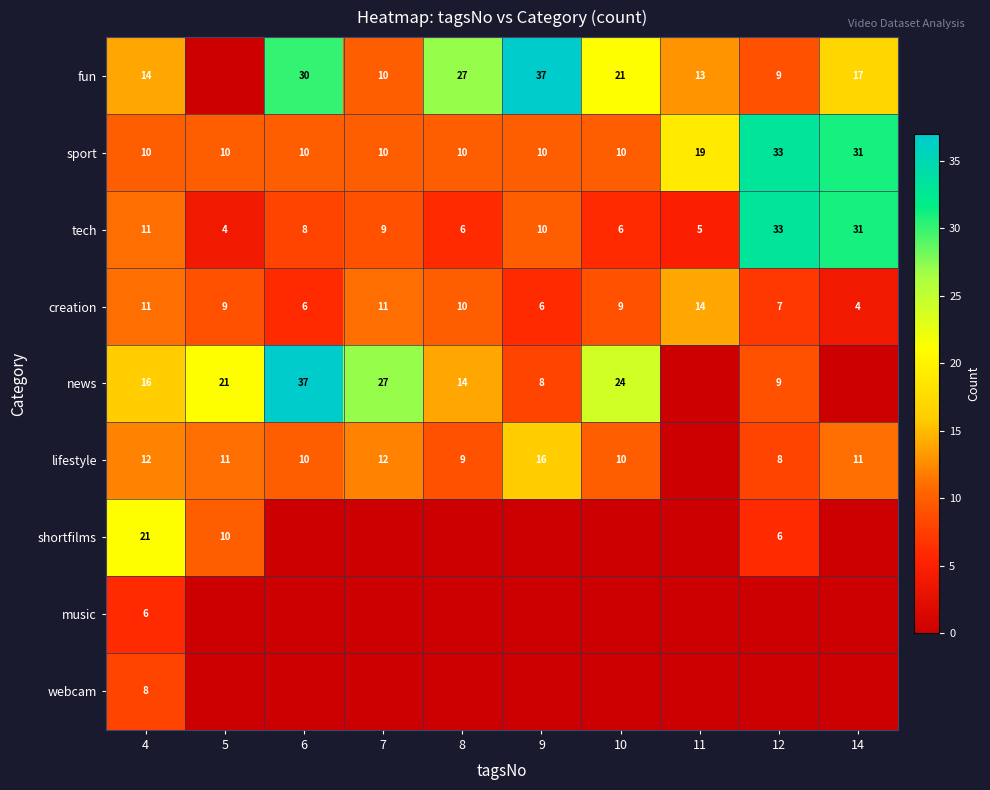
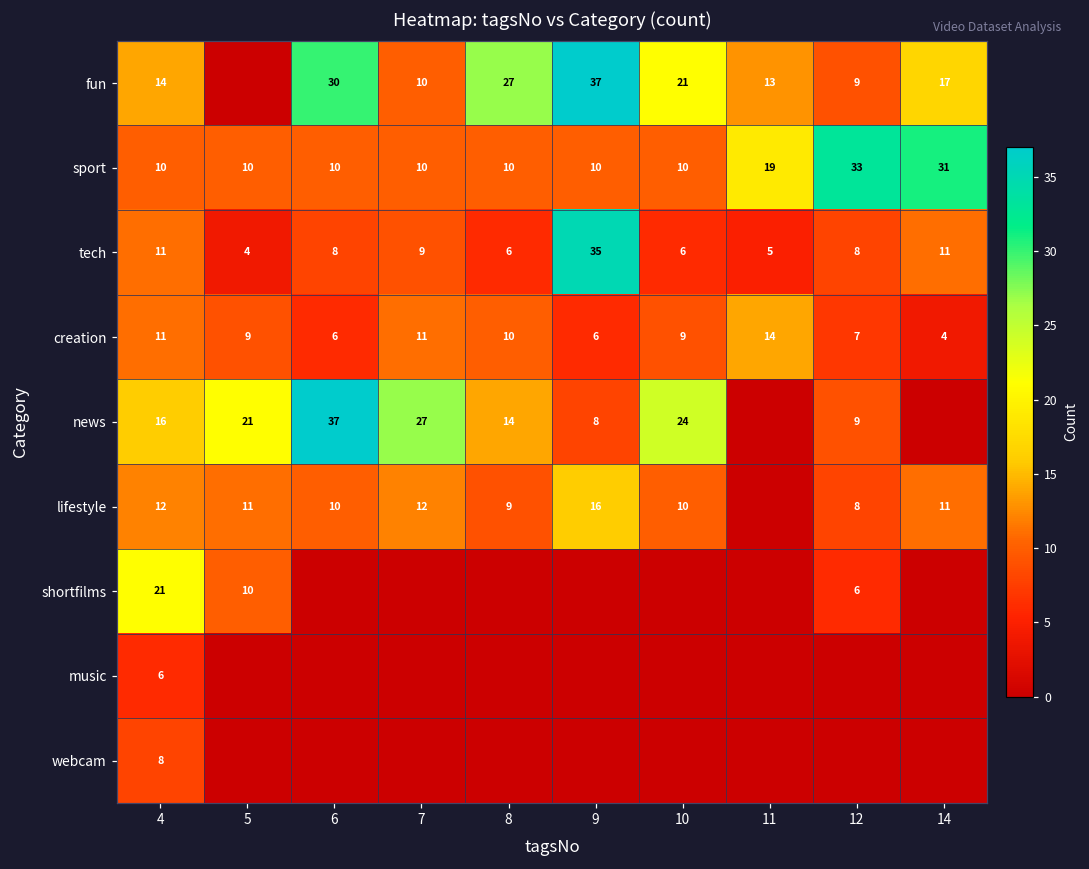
tech, 9: 10 -> 35
tech, 12: 33 -> 8
tech, 14: 31 -> 11
